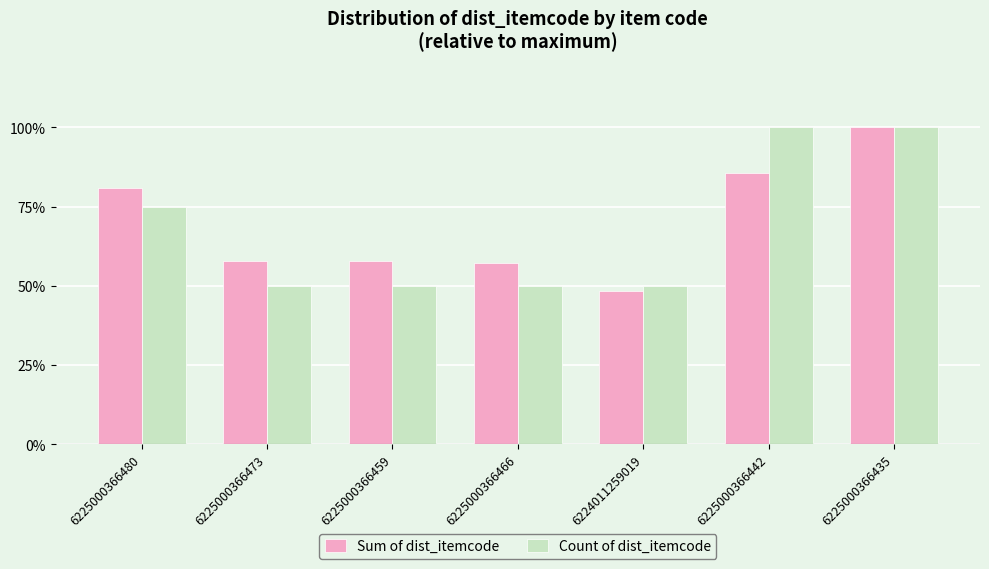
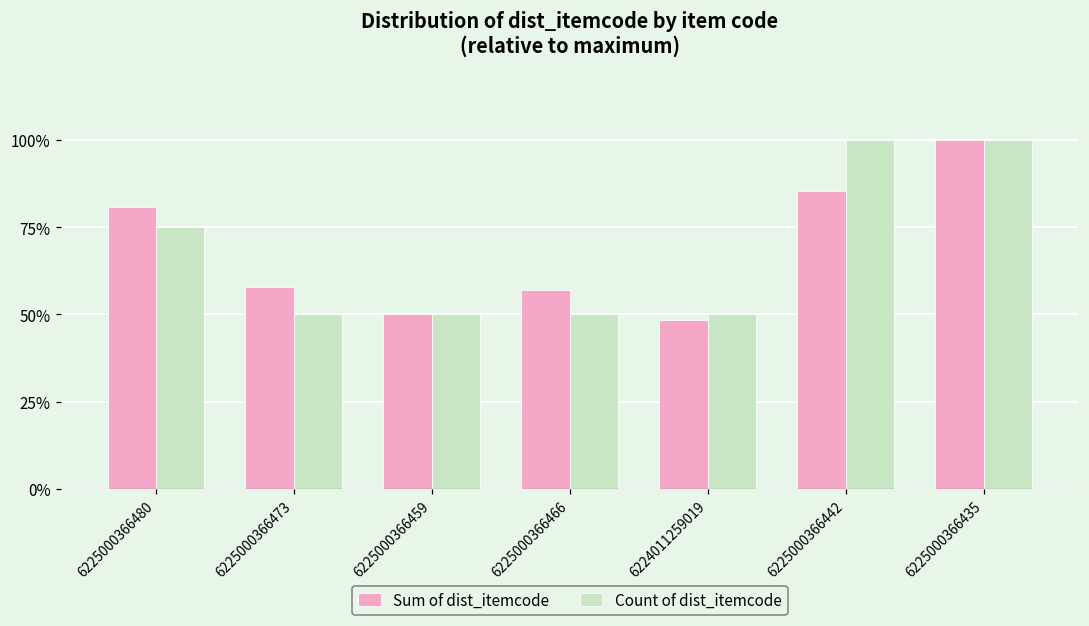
Sum of dist_itemcode, 6225000366459: 58% -> 50%
